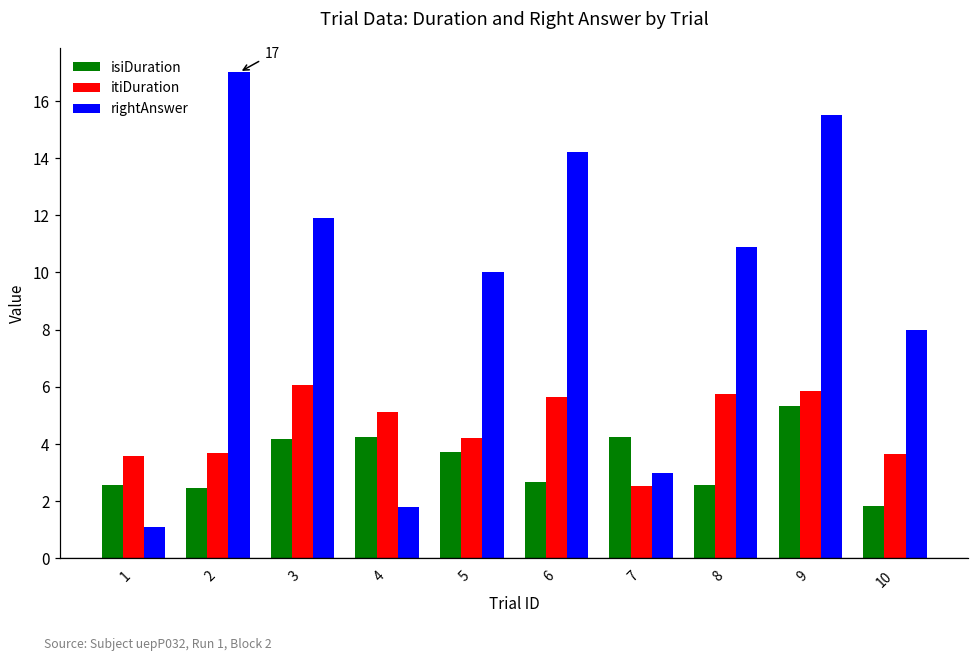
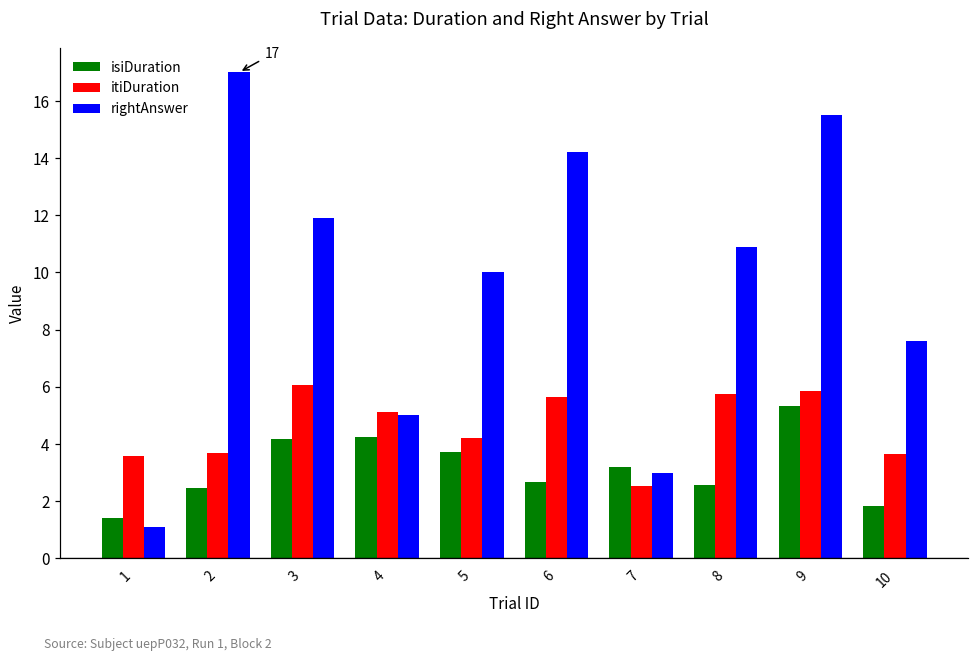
isiDuration, 1: 2.6 -> 1.4
rightAnswer, 4: 1.8 -> 5.0
isiDuration, 7: 4.2 -> 3.2
rightAnswer, 10: 8.0 -> 7.6
